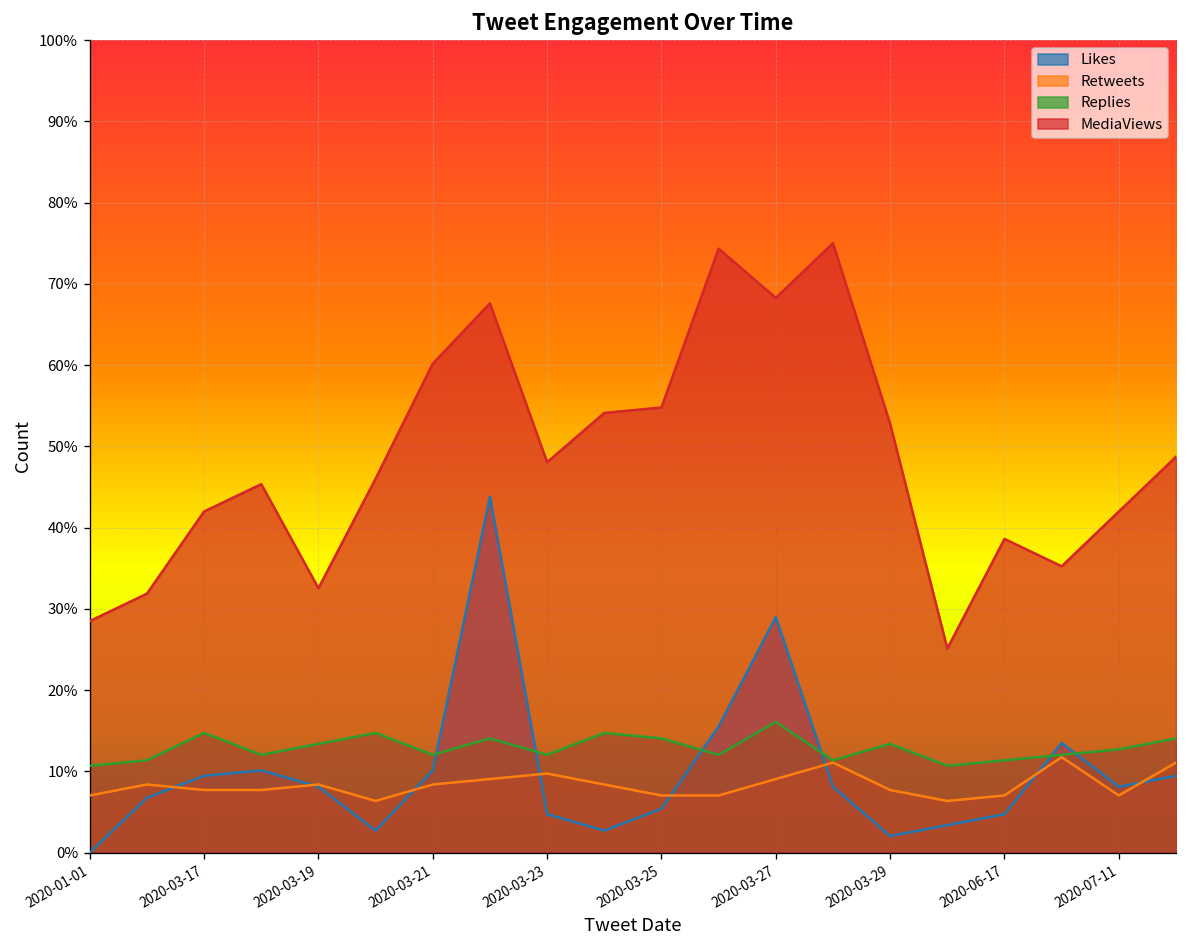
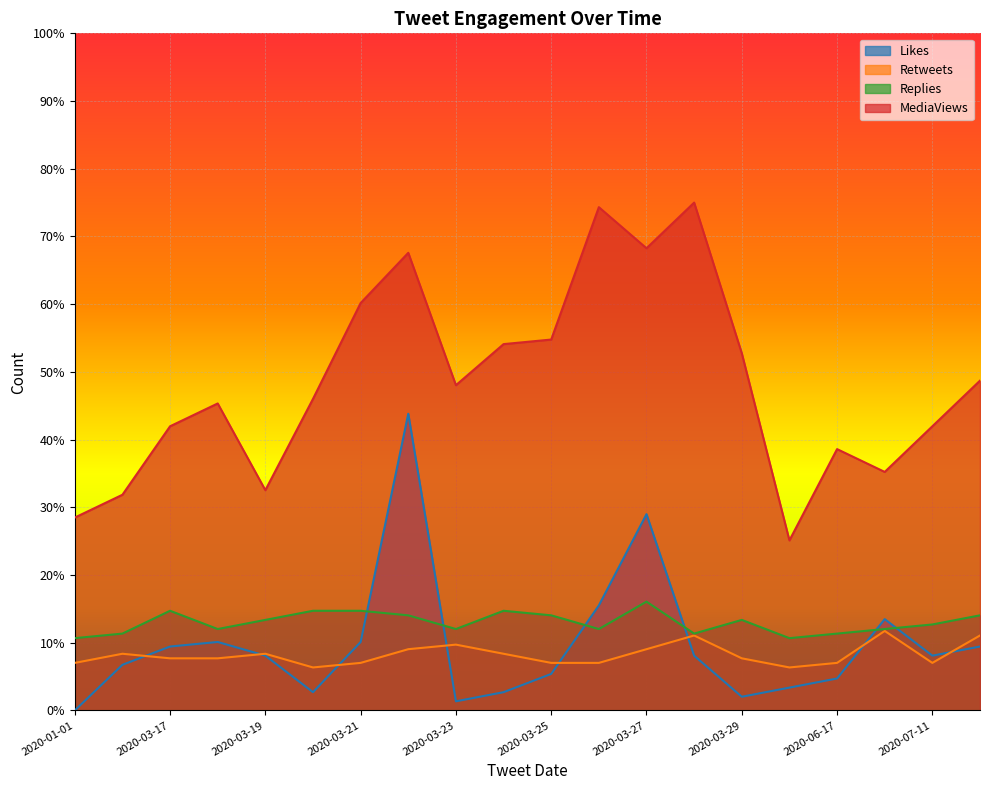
Retweets, 2020-03-21: 8% -> 7%
Replies, 2020-03-21: 12% -> 15%
Likes, 2020-03-23: 5% -> 1%
